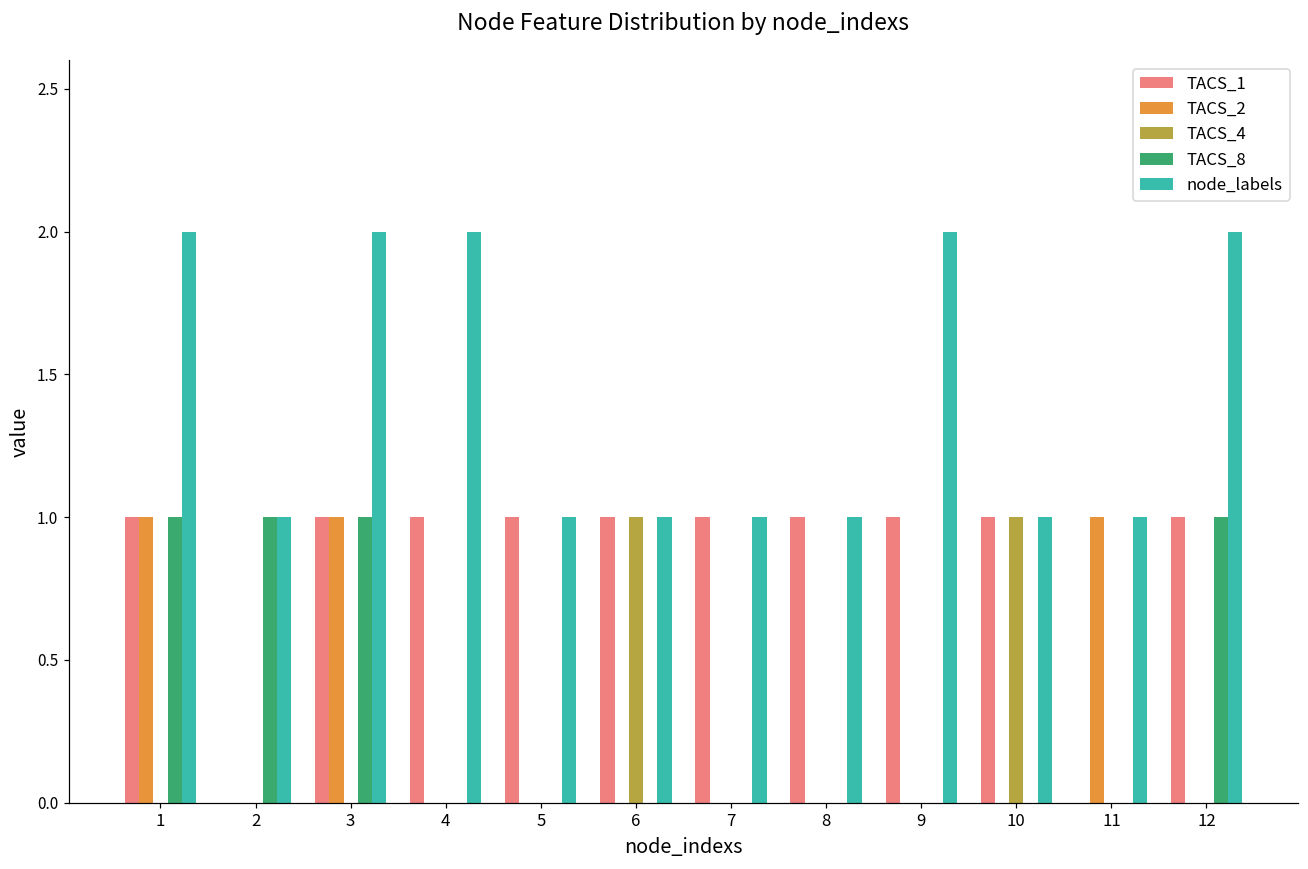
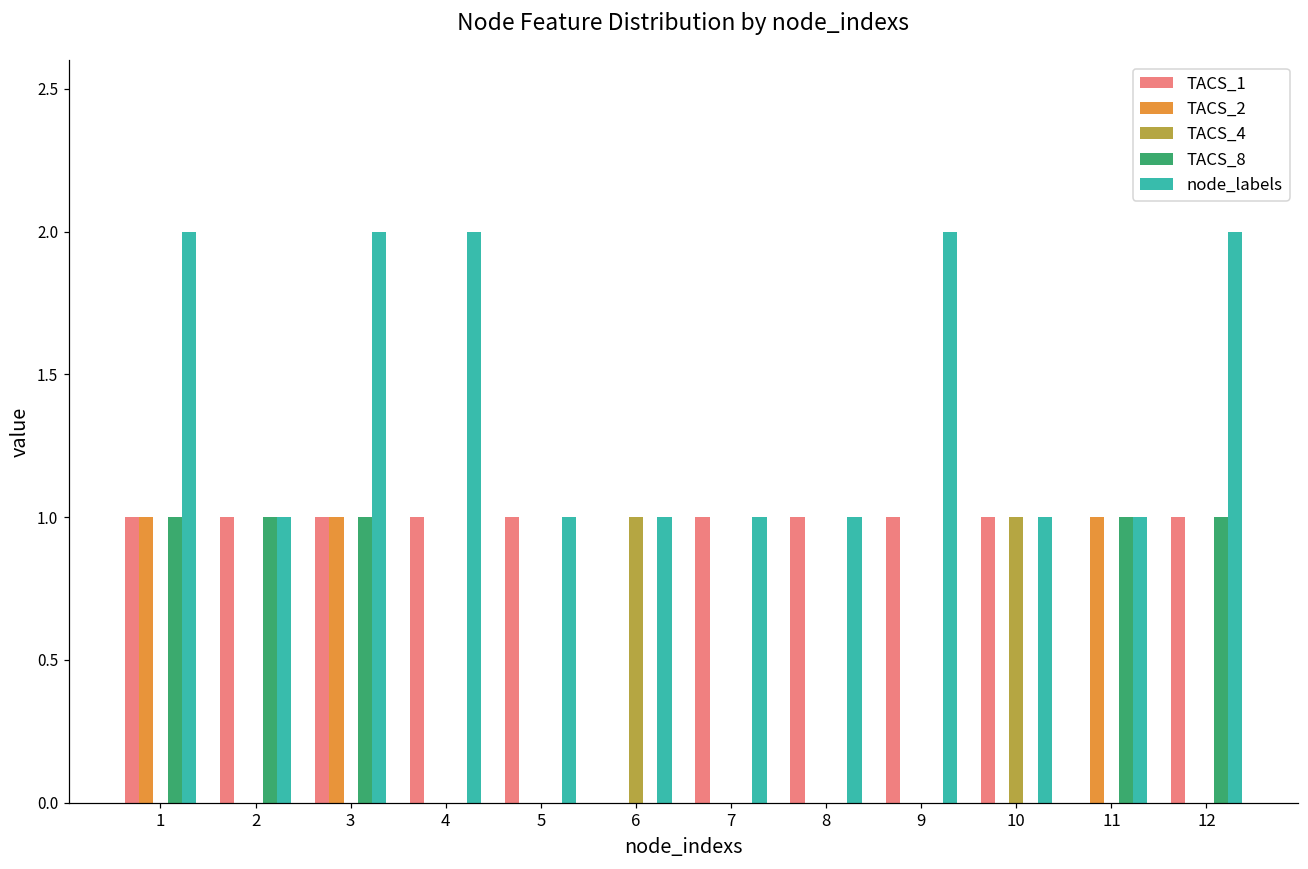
TACS_1, 2: 0 -> 1
TACS_1, 6: 1 -> 0
TACS_8, 11: 0 -> 1
